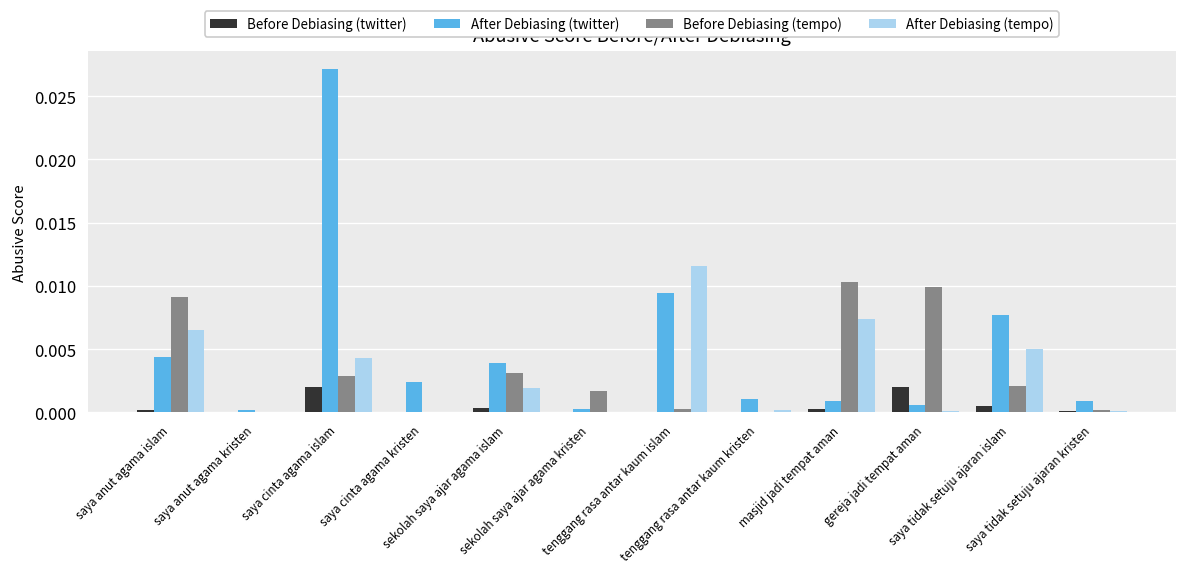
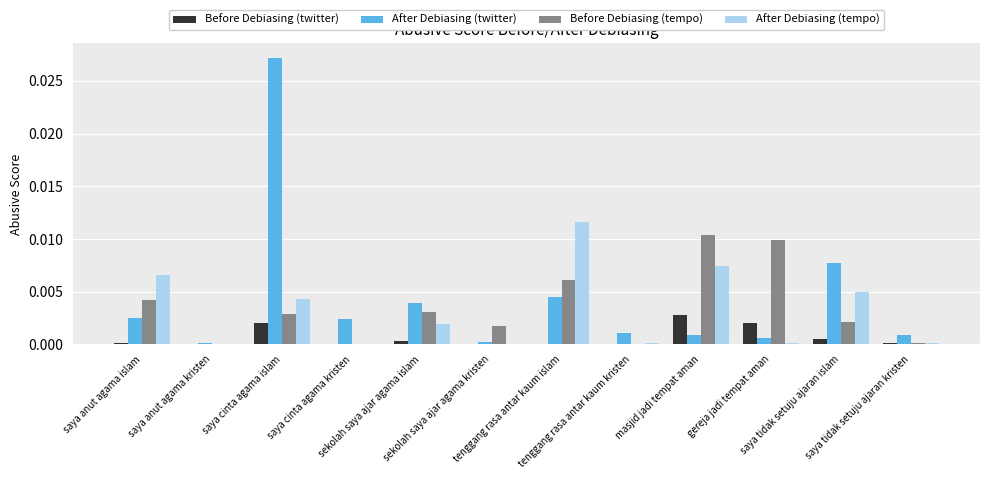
After Debiasing (twitter), saya anut agama islam: 0.0044 -> 0.0025
Before Debiasing (tempo), saya anut agama islam: 0.0092 -> 0.0042
After Debiasing (twitter), tenggang rasa antar kaum islam: 0.0094 -> 0.0045
Before Debiasing (tempo), tenggang rasa antar kaum islam: 0.0002 -> 0.0061
Before Debiasing (twitter), masjid jadi tempat aman: 0.0003 -> 0.0028
